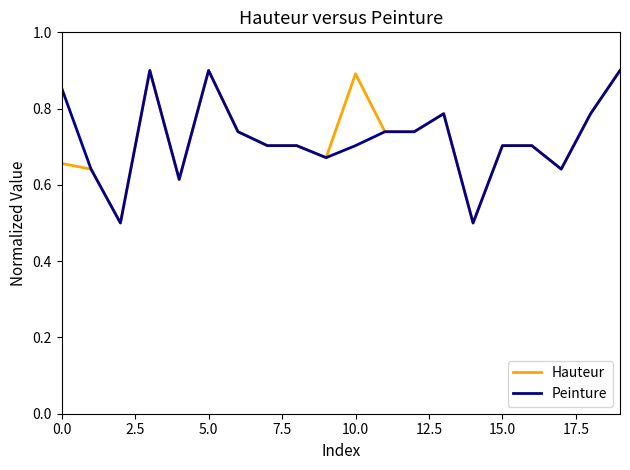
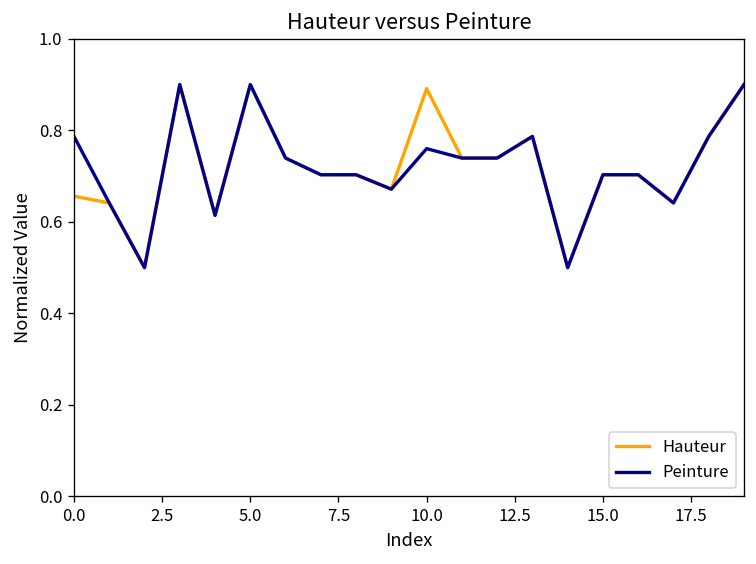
Peinture, 0.0: 0.85 -> 0.79
Peinture, 10.0: 0.70 -> 0.76
